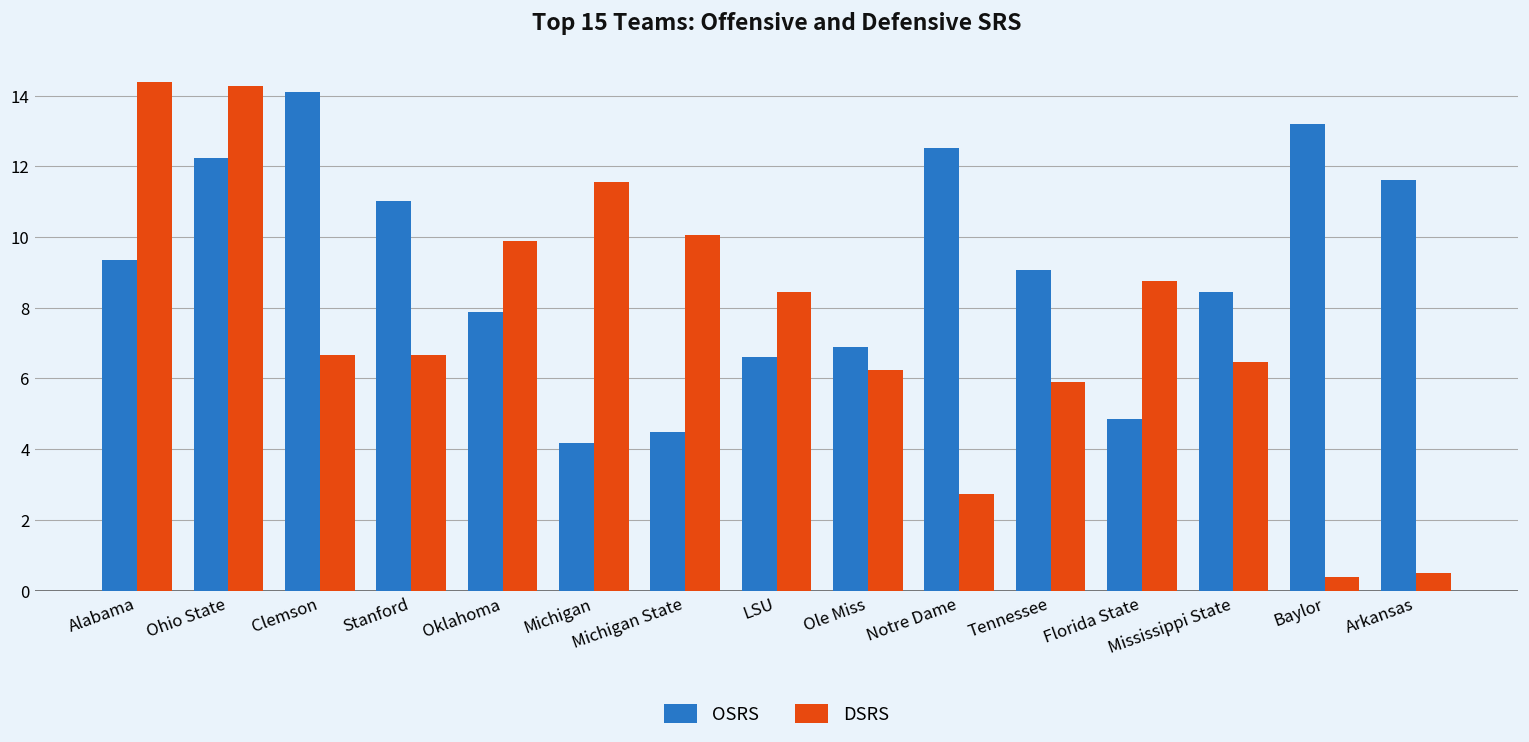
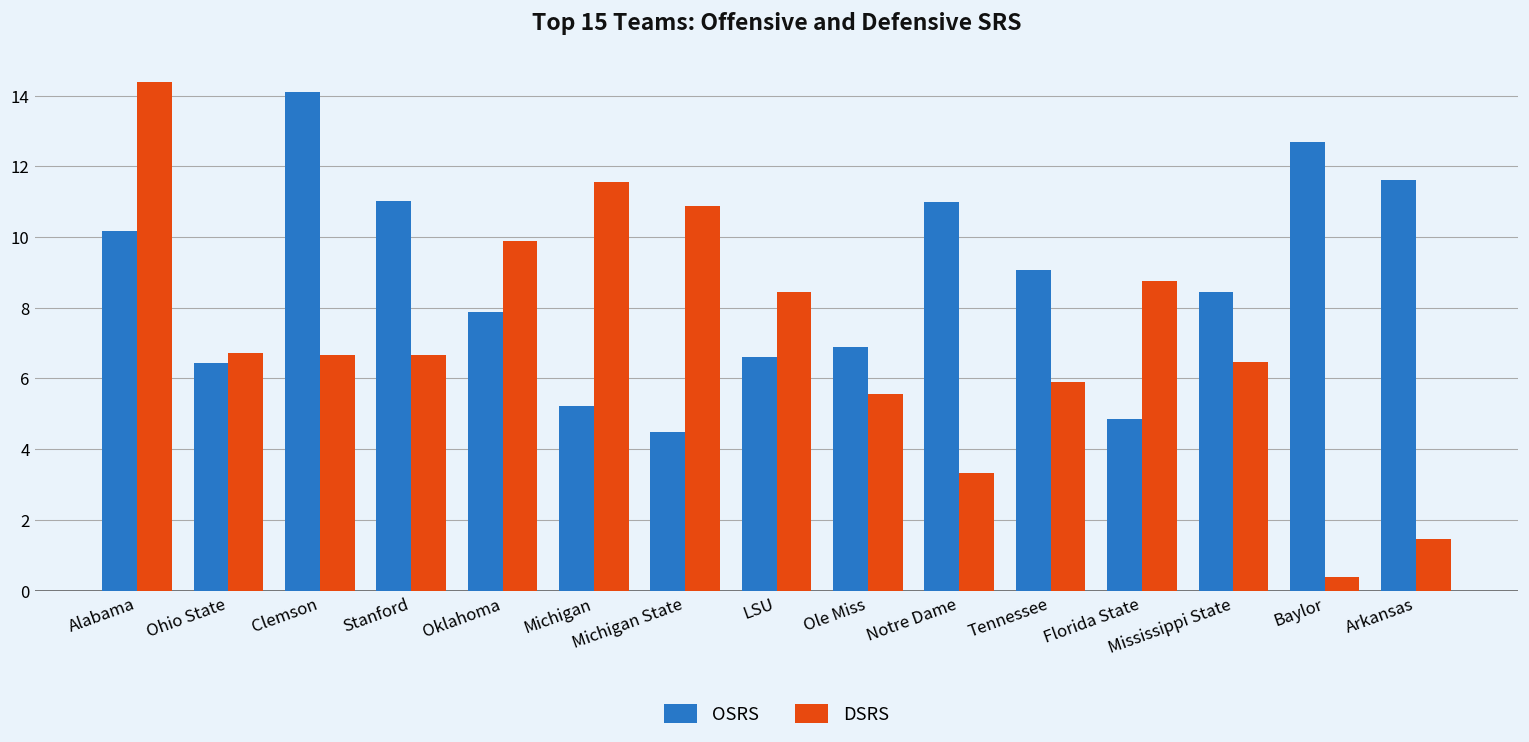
OSRS, Alabama: 9.3 -> 10.2
OSRS, Ohio State: 12.2 -> 6.5
DSRS, Ohio State: 14.3 -> 6.7
OSRS, Michigan: 4.2 -> 5.2
DSRS, Michigan State: 10.1 -> 10.9
DSRS, Ole Miss: 6.3 -> 5.6
OSRS, Notre Dame: 12.5 -> 11.0
DSRS, Notre Dame: 2.7 -> 3.3
OSRS, Baylor: 13.2 -> 12.7
DSRS, Arkansas: 0.5 -> 1.5
